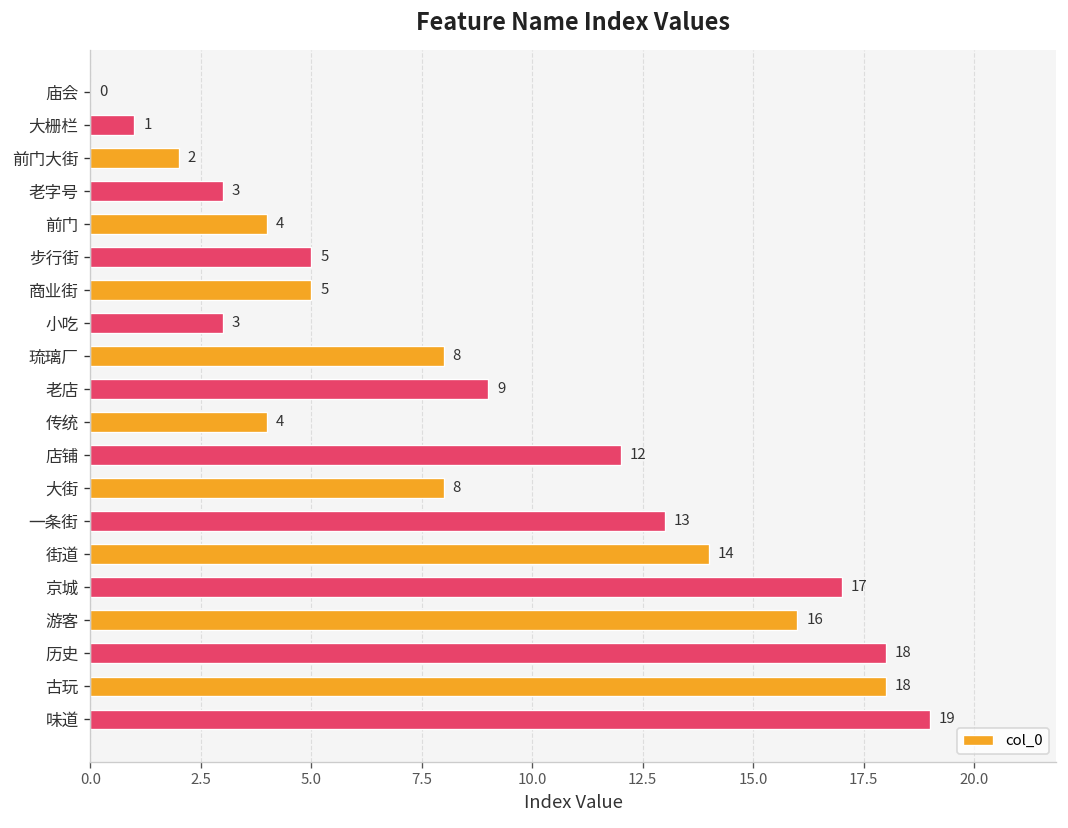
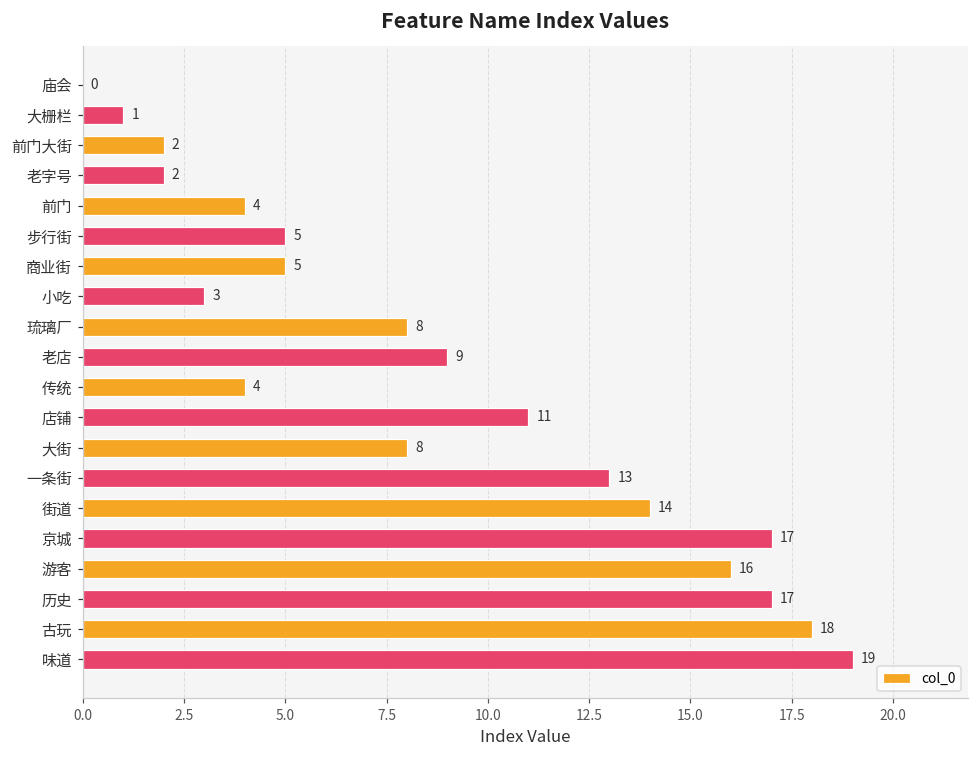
老字号: 3 -> 2
店铺: 12 -> 11
历史: 18 -> 17
